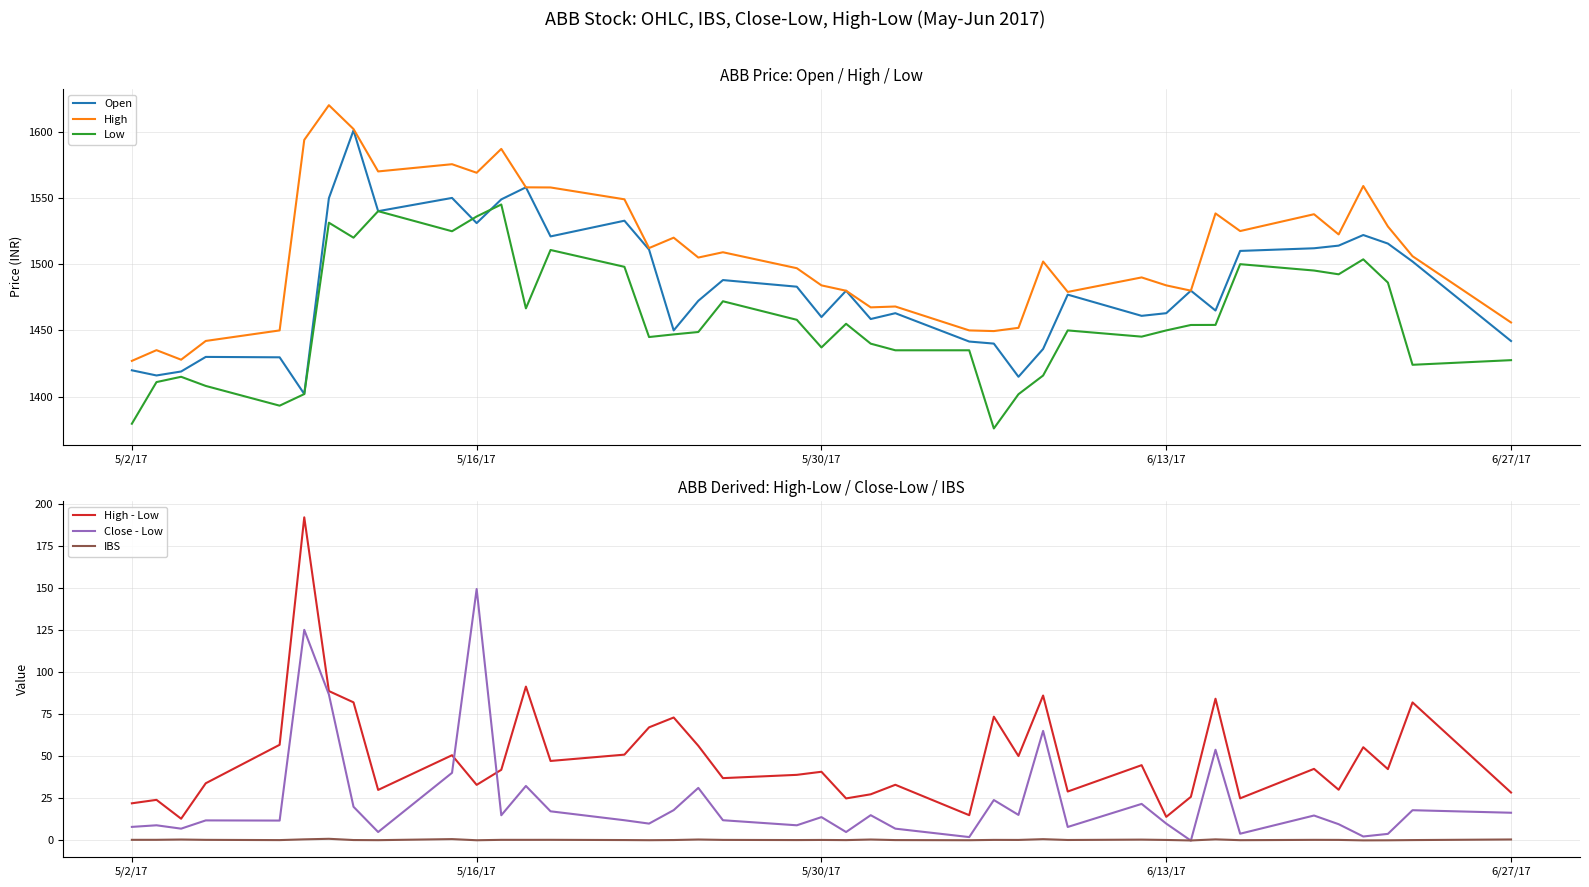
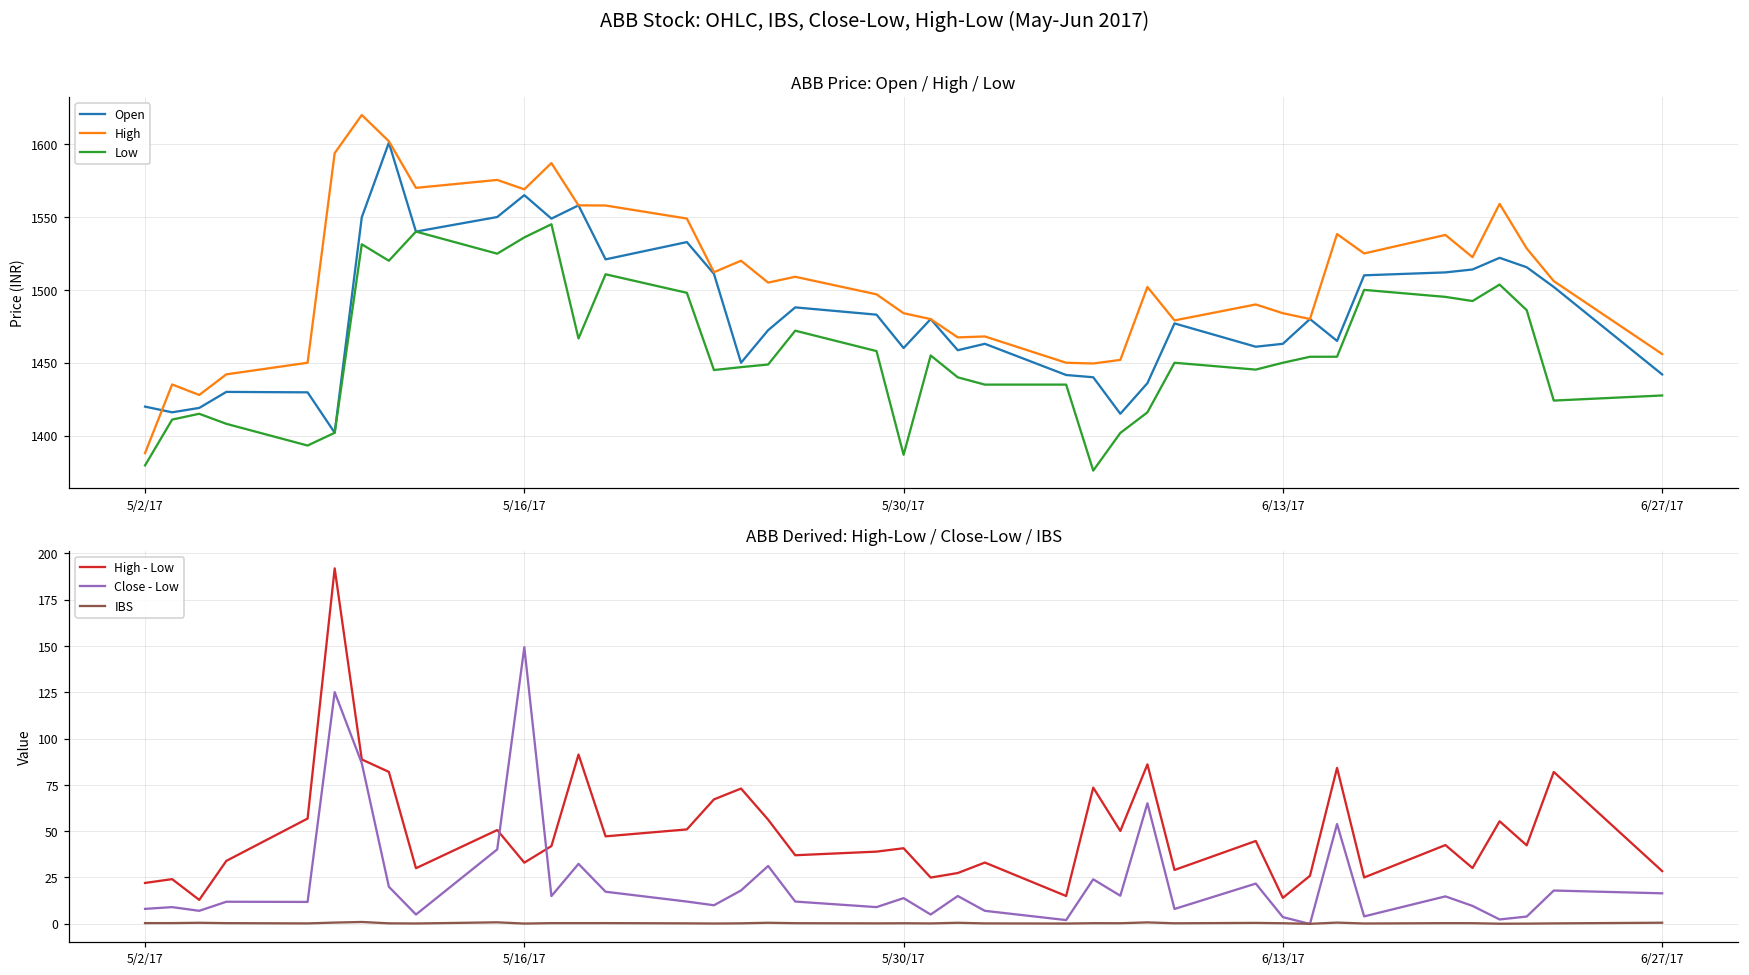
ABB Price: Open / High / Low, High, 5/2/17: 1427 -> 1388
ABB Price: Open / High / Low, Open, 5/16/17: 1531 -> 1565
ABB Price: Open / High / Low, Low, 5/30/17: 1437 -> 1387
ABB Derived: High-Low / Close-Low / IBS, Close - Low, 6/13/17: 10 -> 4
